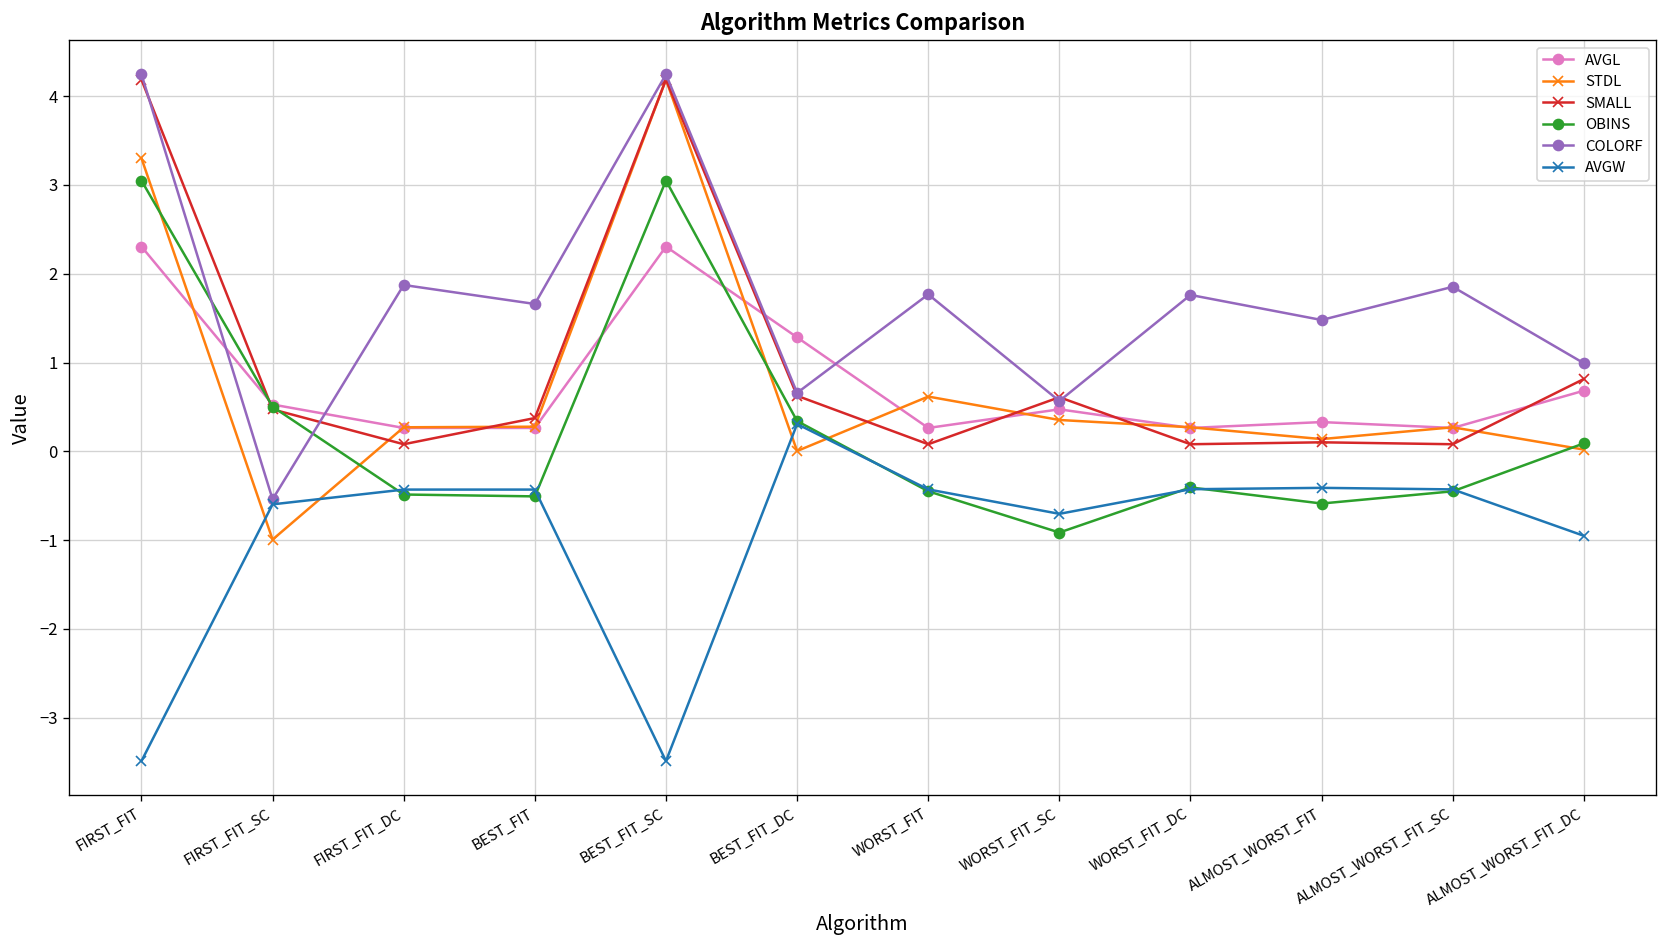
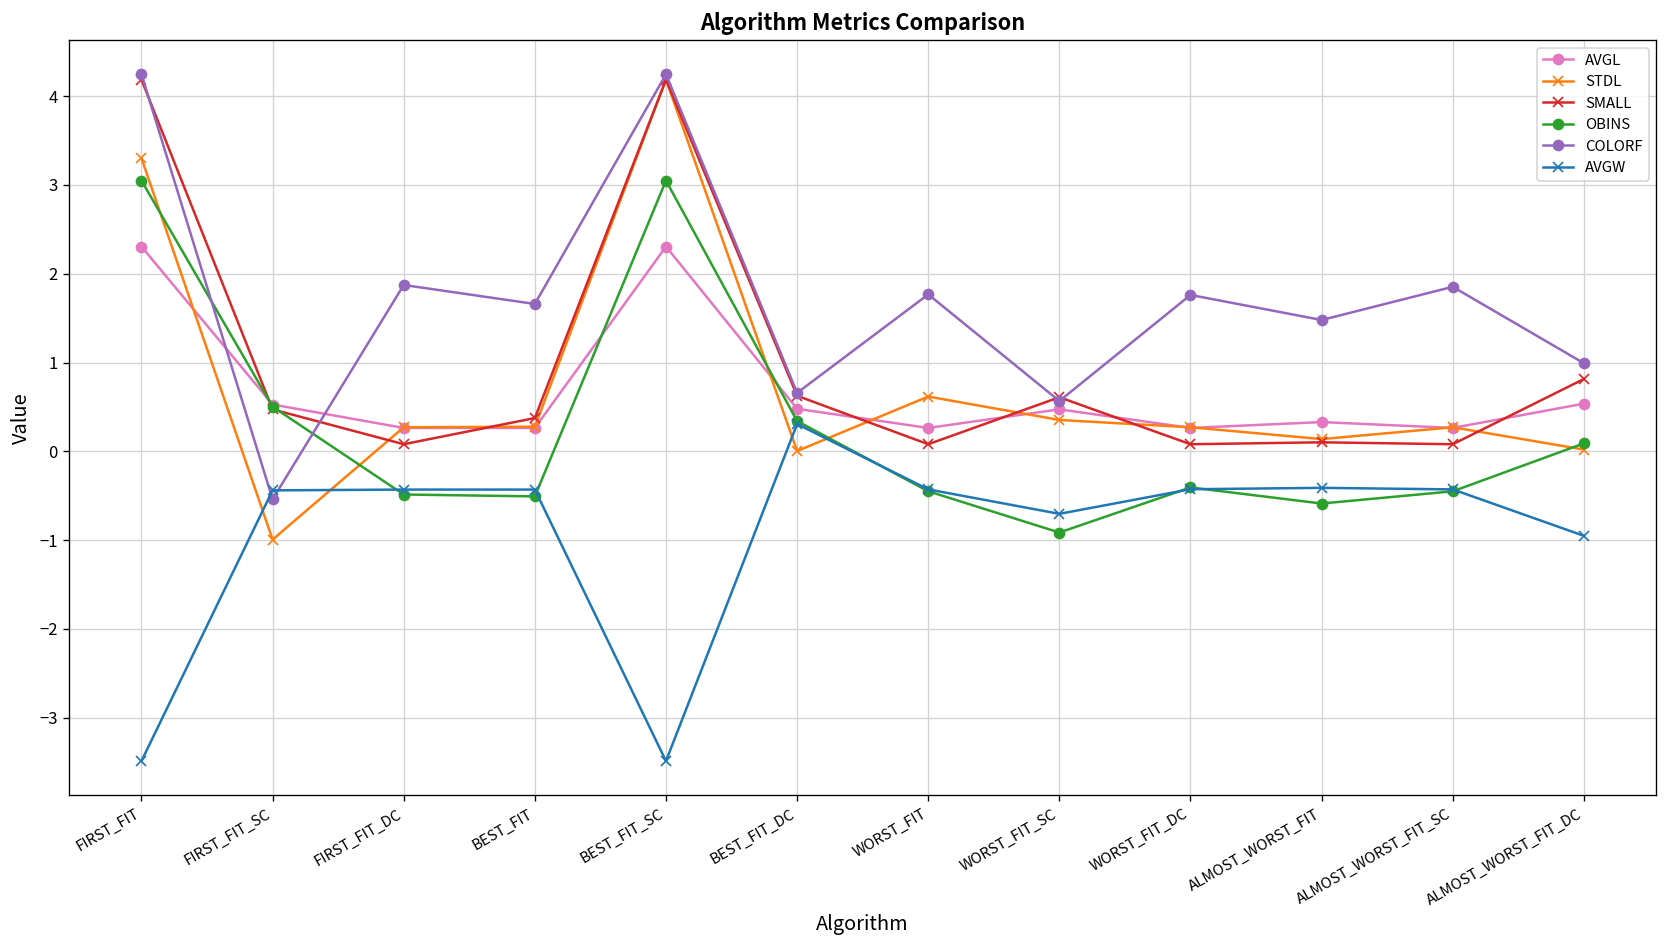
AVGW, FIRST_FIT_SC: -0.6 -> -0.4
AVGL, BEST_FIT_DC: 1.3 -> 0.5
AVGL, ALMOST_WORST_FIT_DC: 0.7 -> 0.5
